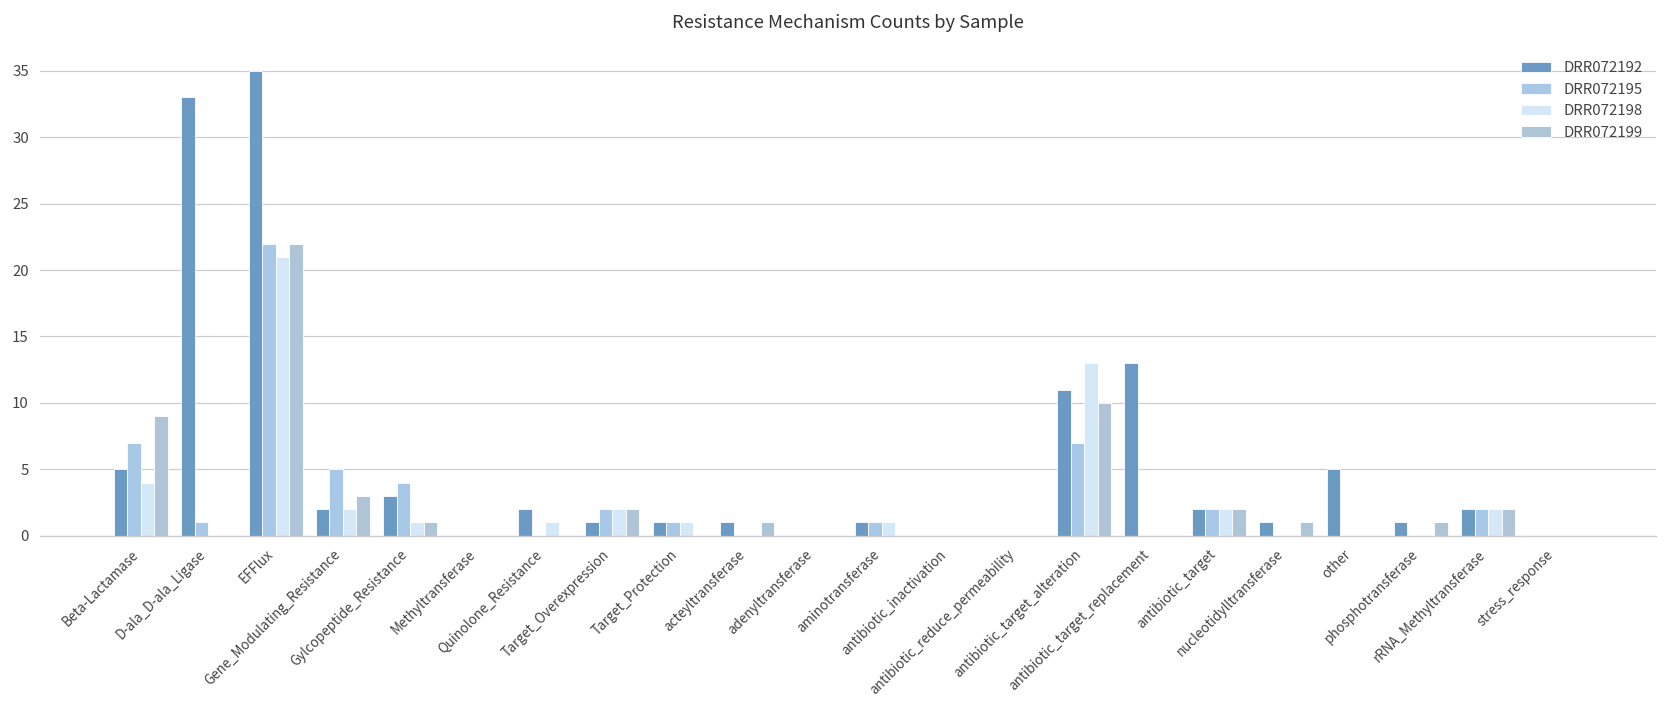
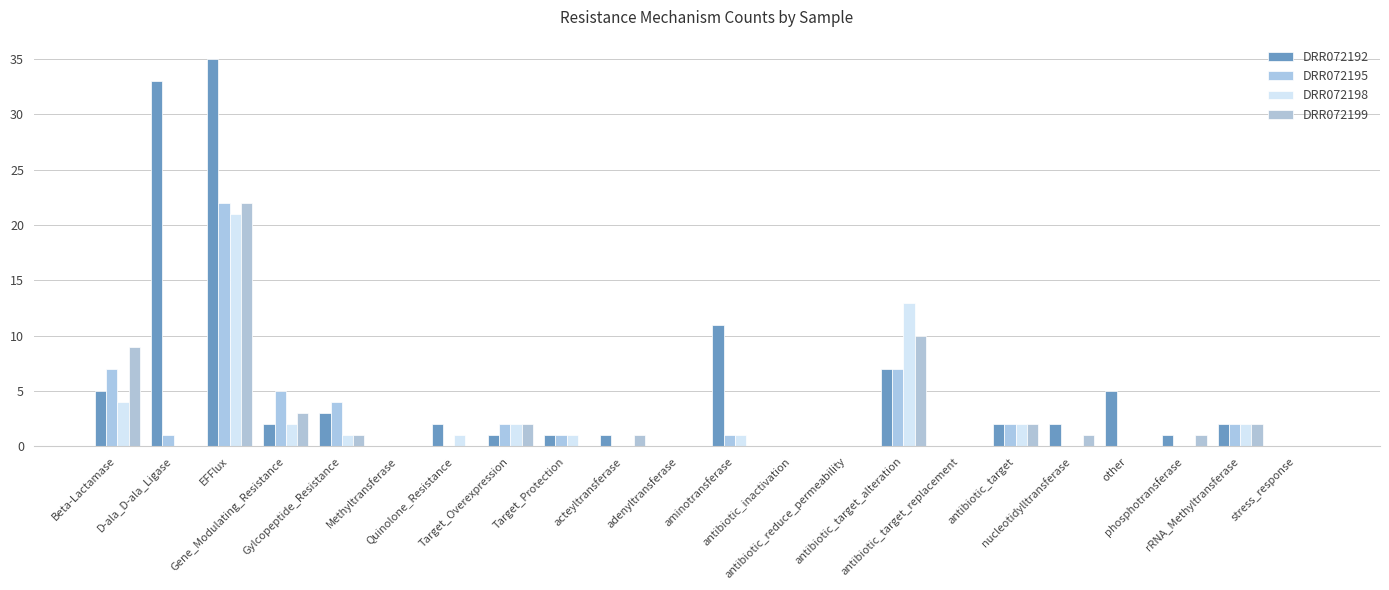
DRR072192, aminotransferase: 1 -> 11
DRR072192, antibiotic_target_alteration: 11 -> 7
DRR072192, antibiotic_target_replacement: 13 -> 0
DRR072192, nucleotidylltransferase: 1 -> 2
